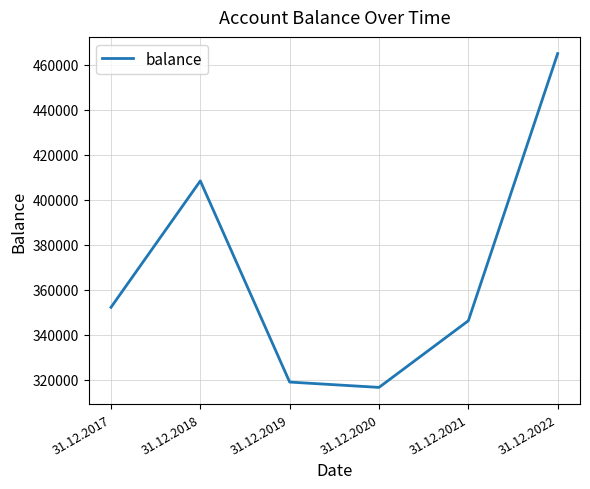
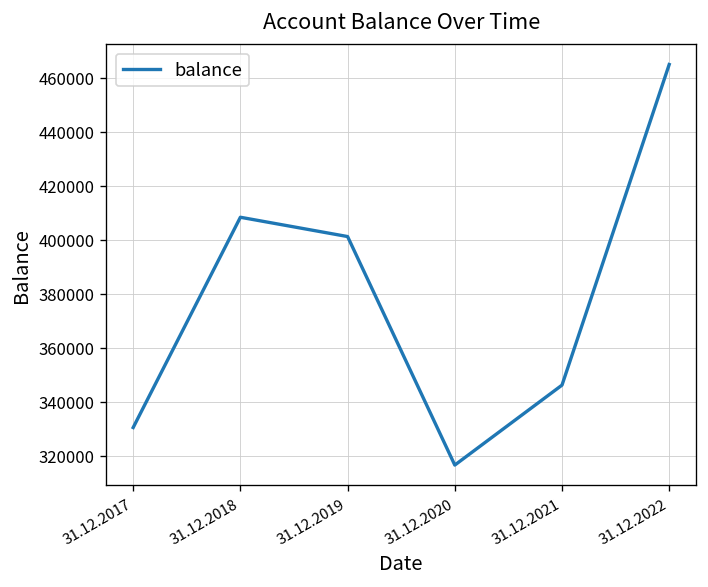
31.12.2017: 352000 -> 330000
31.12.2019: 319000 -> 401000
